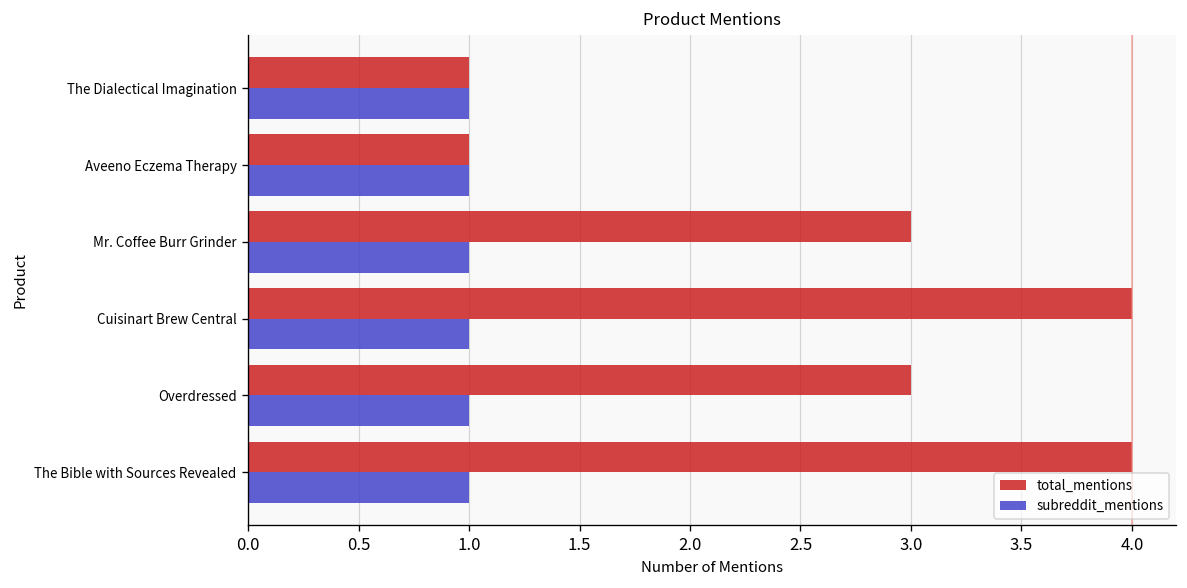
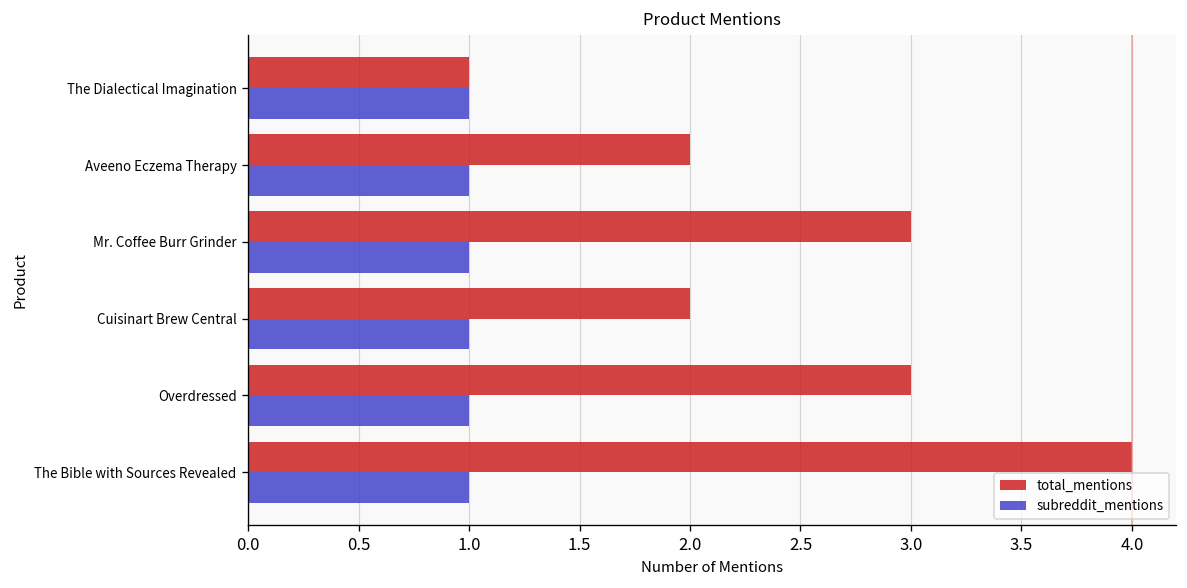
total_mentions, Aveeno Eczema Therapy: 1 -> 2
total_mentions, Cuisinart Brew Central: 4 -> 2
